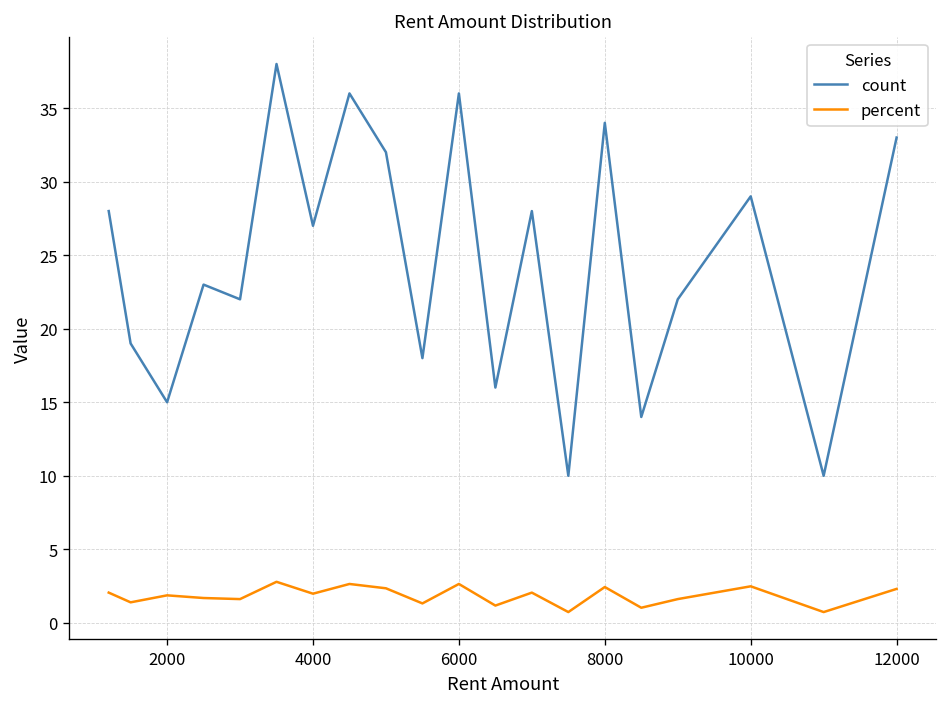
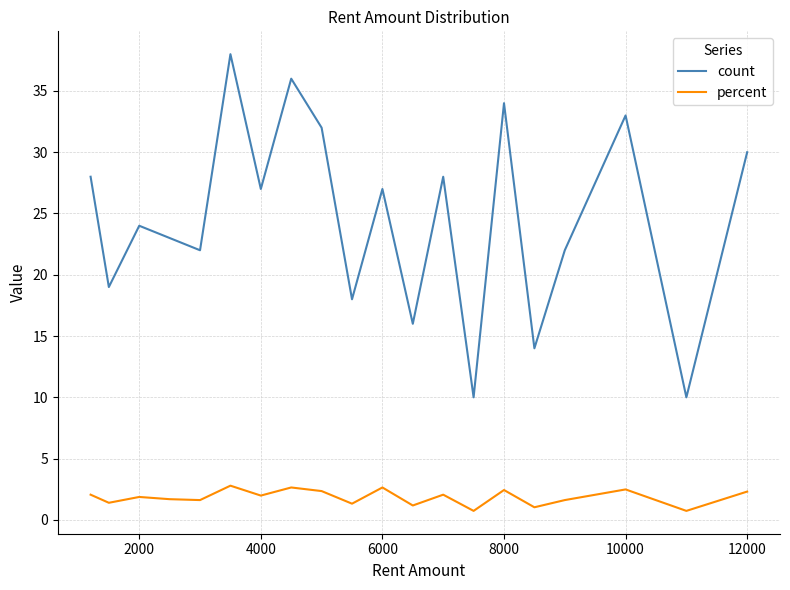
count, 2000: 15 -> 24
count, 6000: 36 -> 27
count, 10000: 29 -> 33
count, 12000: 33 -> 30
